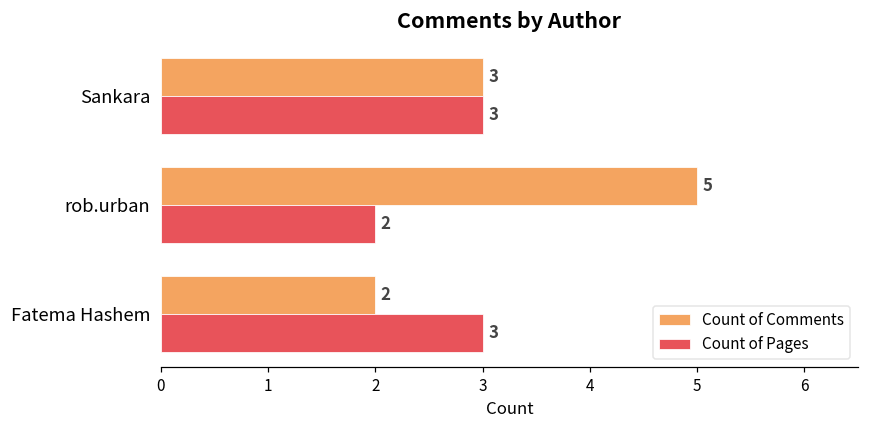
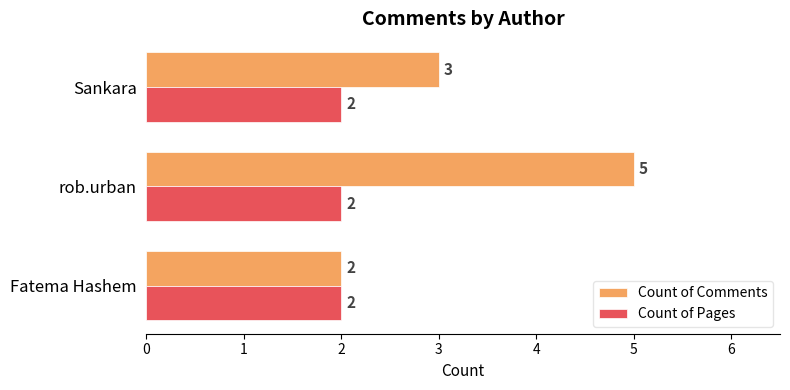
Count of Pages, Sankara: 3 -> 2
Count of Pages, Fatema Hashem: 3 -> 2
